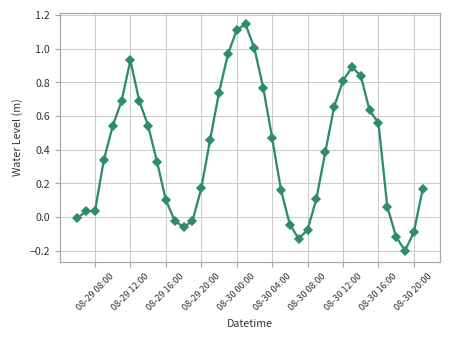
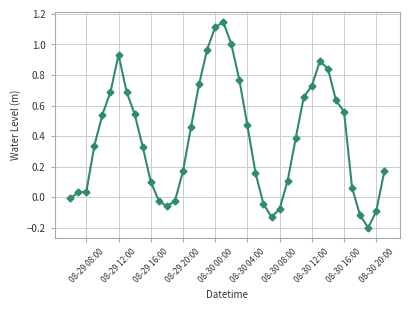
08-30 12:00: 0.81 -> 0.73
